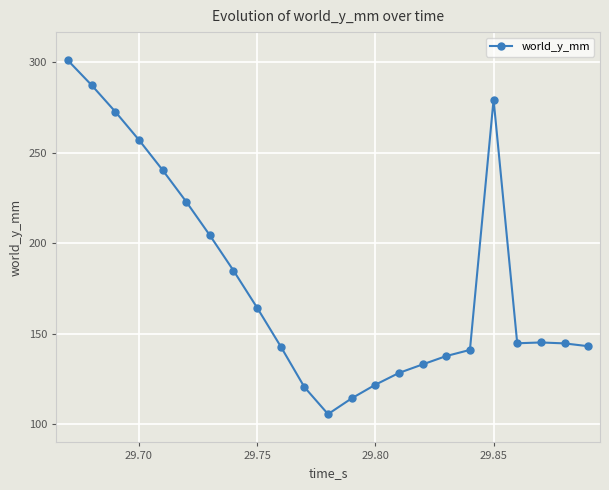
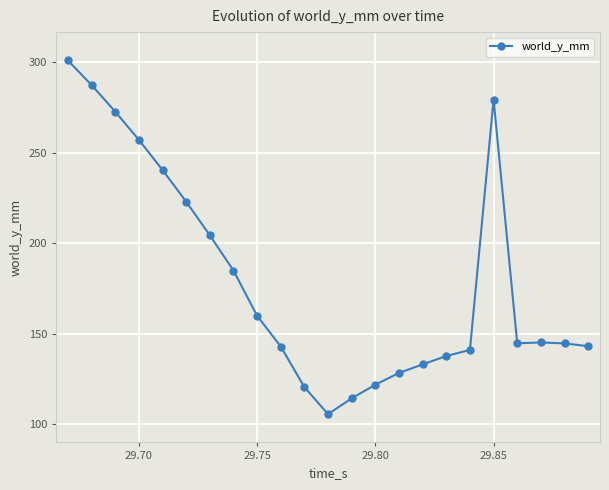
29.75: 164 -> 160
